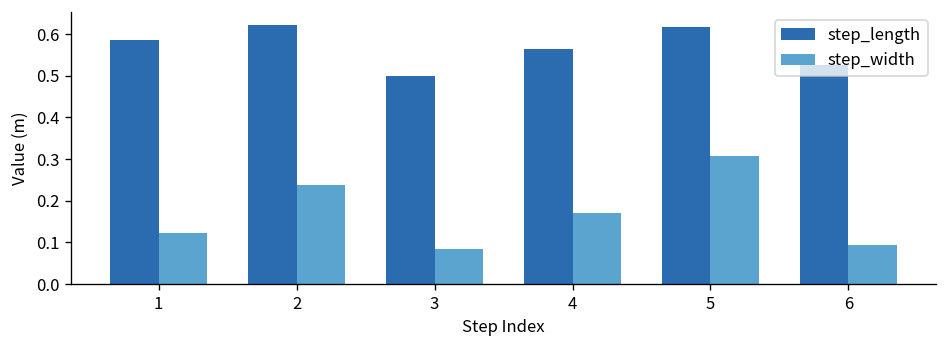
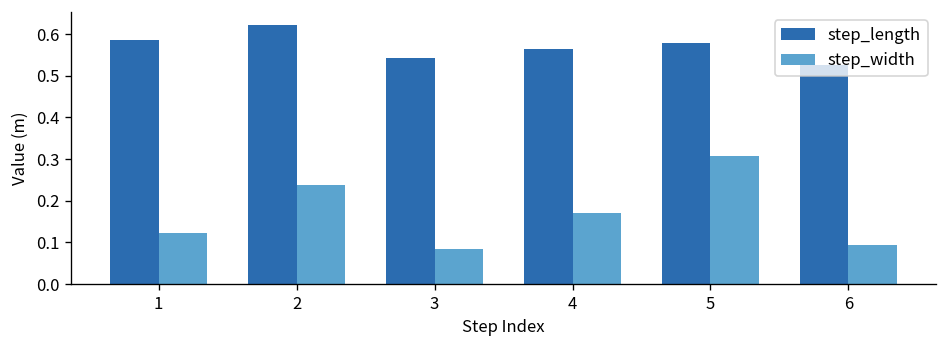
step_length, 3: 0.50 -> 0.54
step_length, 5: 0.62 -> 0.58
